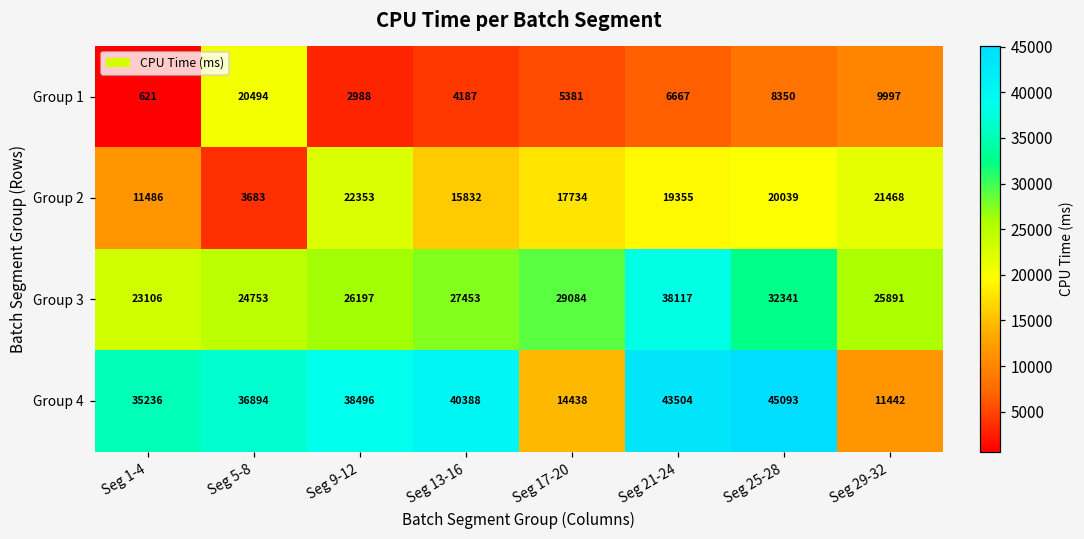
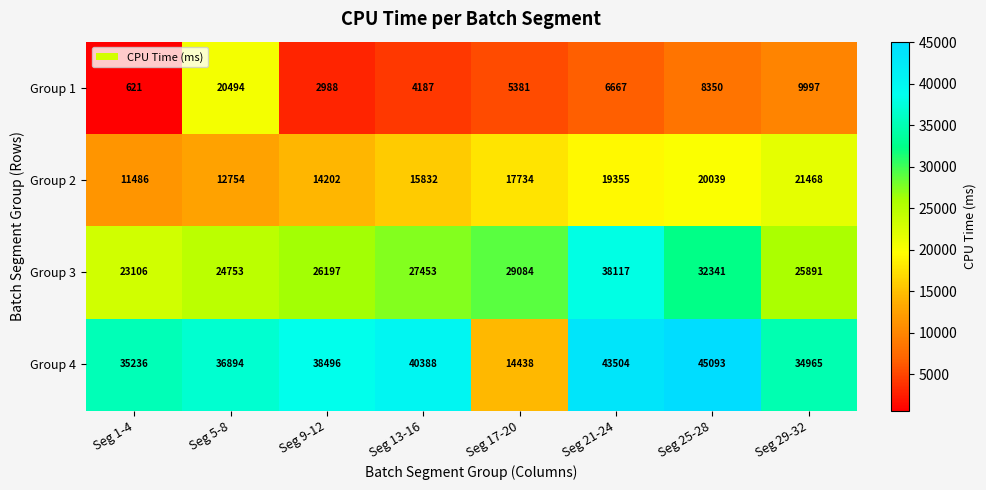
Group 2, Seg 5-8: 3683 -> 12754
Group 2, Seg 9-12: 22353 -> 14202
Group 4, Seg 29-32: 11442 -> 34965
